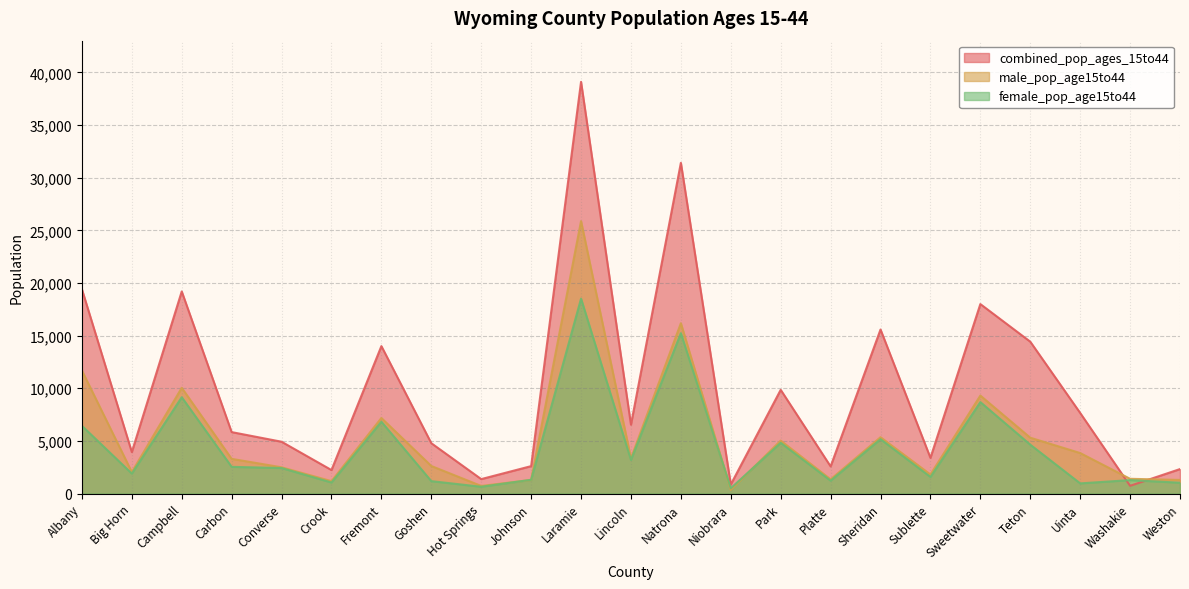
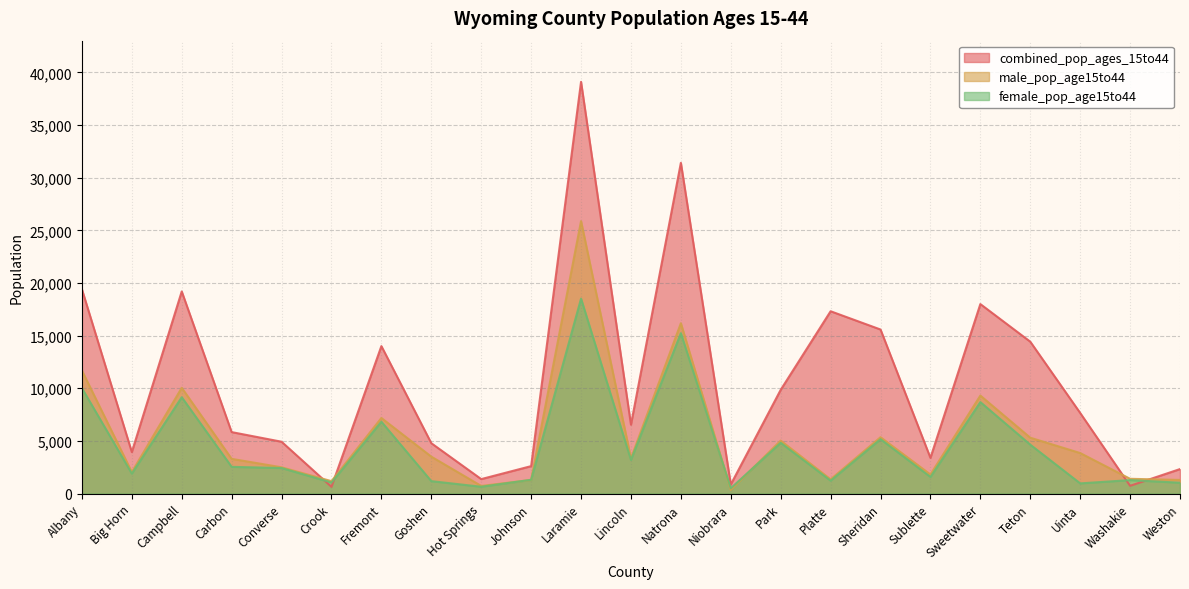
female_pop_age15to44, Albany: 6,400 -> 10,000
combined_pop_ages_15to44, Crook: 2,200 -> 600
male_pop_age15to44, Goshen: 2,600 -> 3,500
combined_pop_ages_15to44, Platte: 2,600 -> 17,300
